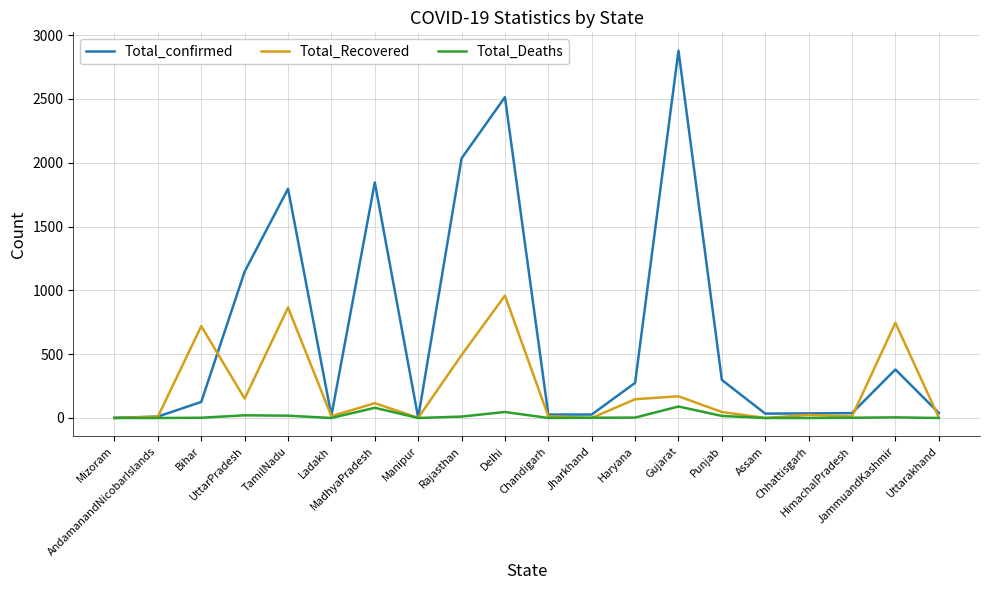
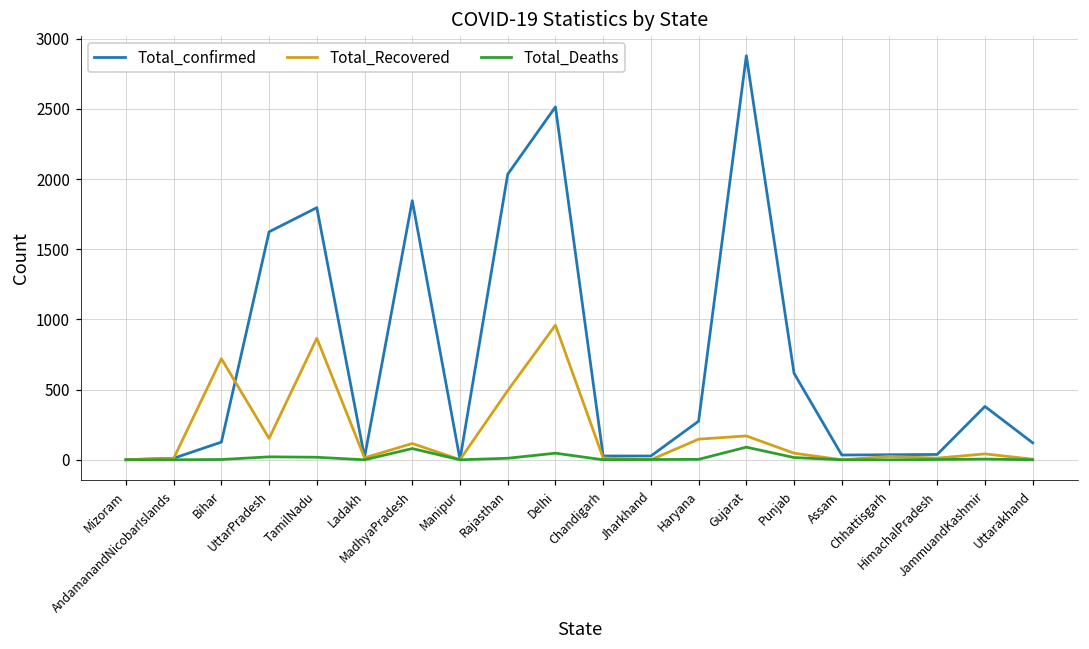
Total_confirmed, UttarPradesh: 1150 -> 1620
Total_confirmed, Punjab: 300 -> 620
Total_Recovered, JammuandKashmir: 750 -> 40
Total_confirmed, Uttarakhand: 40 -> 120
